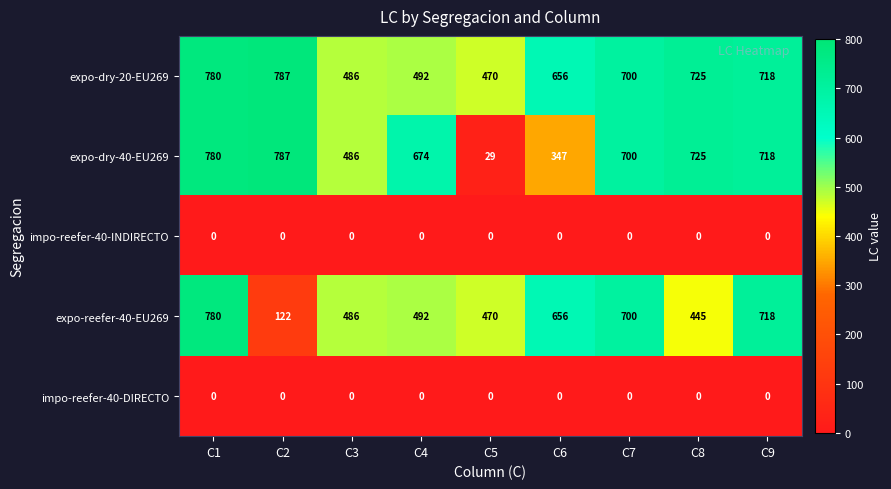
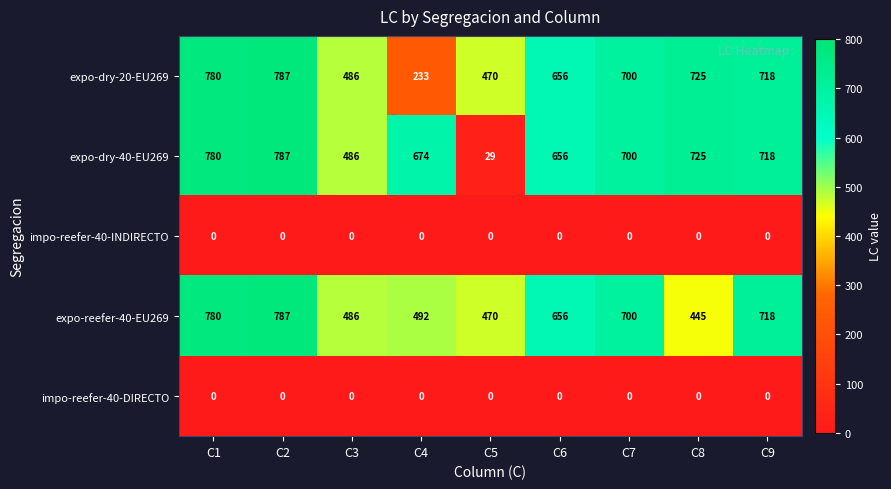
expo-dry-20-EU269, C4: 492 -> 233
expo-dry-40-EU269, C6: 347 -> 656
expo-reefer-40-EU269, C2: 122 -> 787
